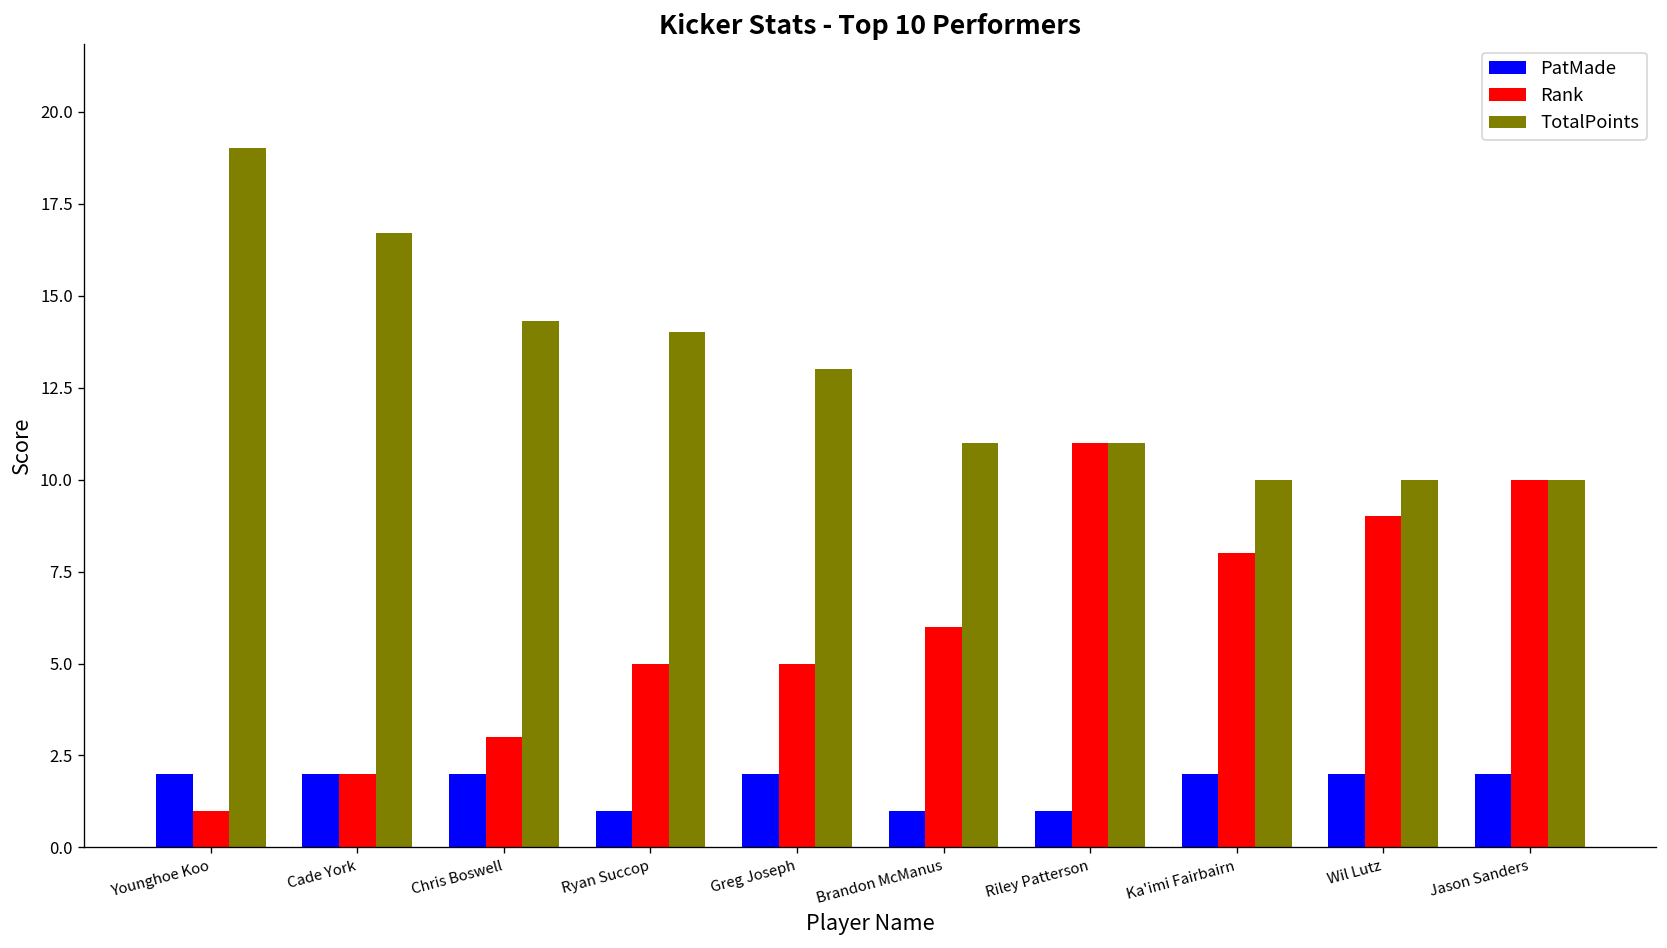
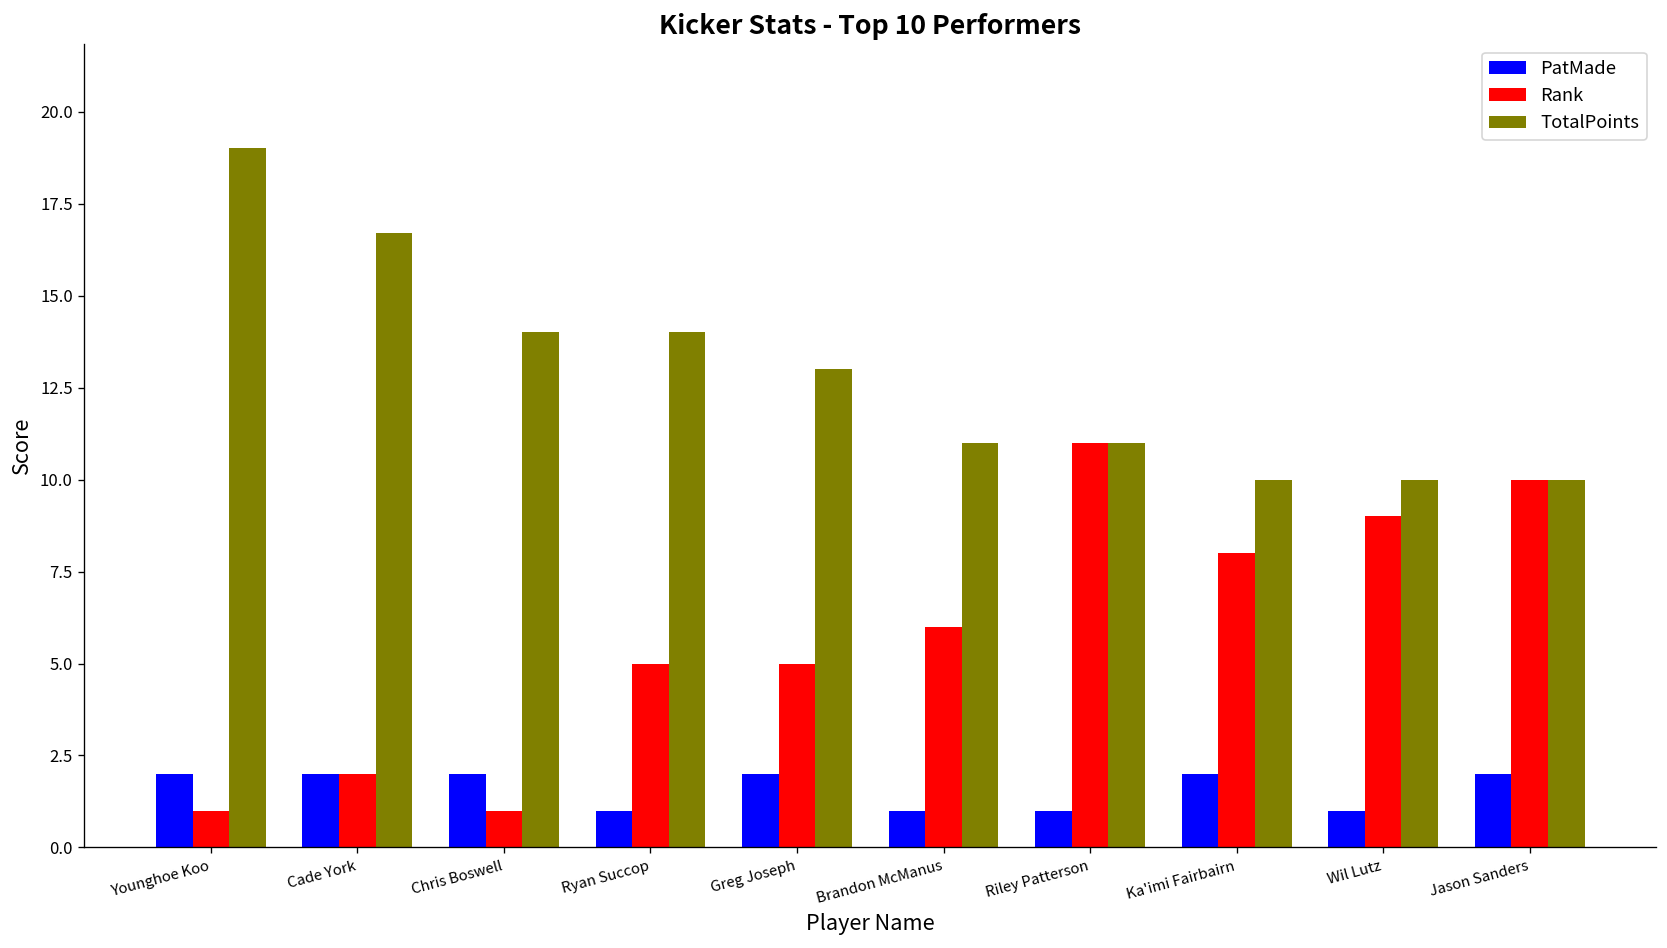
Rank, Chris Boswell: 3 -> 1
TotalPoints, Chris Boswell: 14.3 -> 14.0
PatMade, Wil Lutz: 2 -> 1
